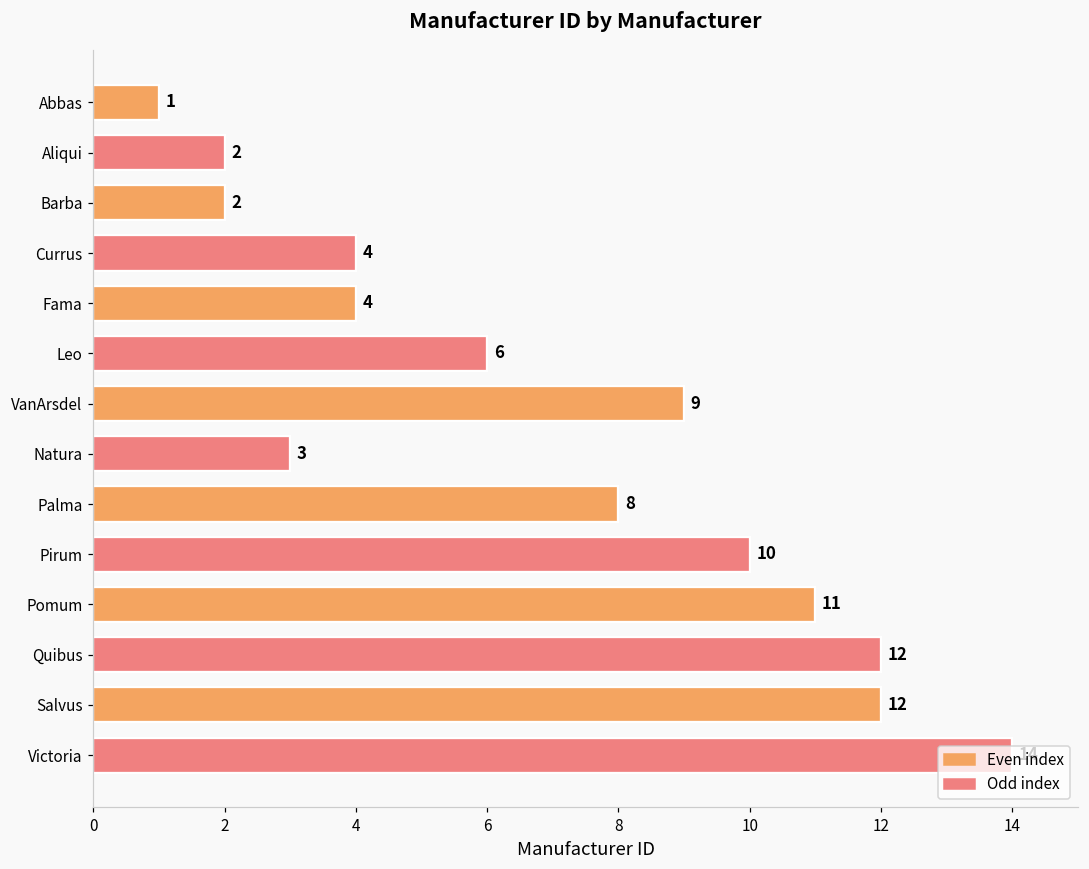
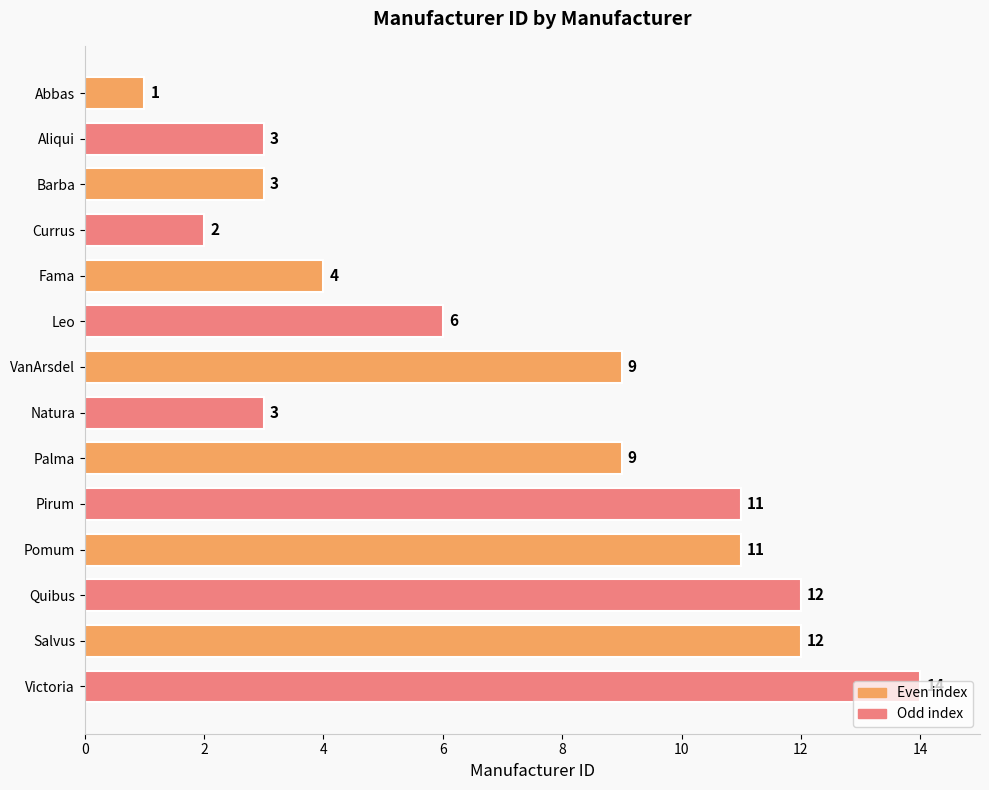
Aliqui: 2 -> 3
Barba: 2 -> 3
Currus: 4 -> 2
Palma: 8 -> 9
Pirum: 10 -> 11
